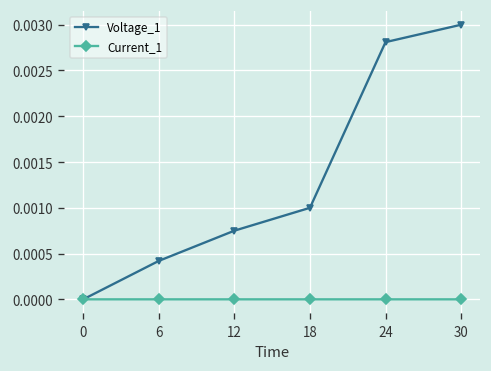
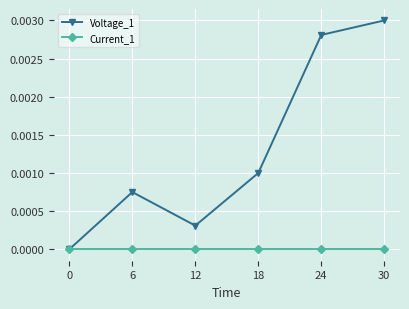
Voltage_1, 6: 0.0004 -> 0.0008
Voltage_1, 12: 0.0008 -> 0.0003
